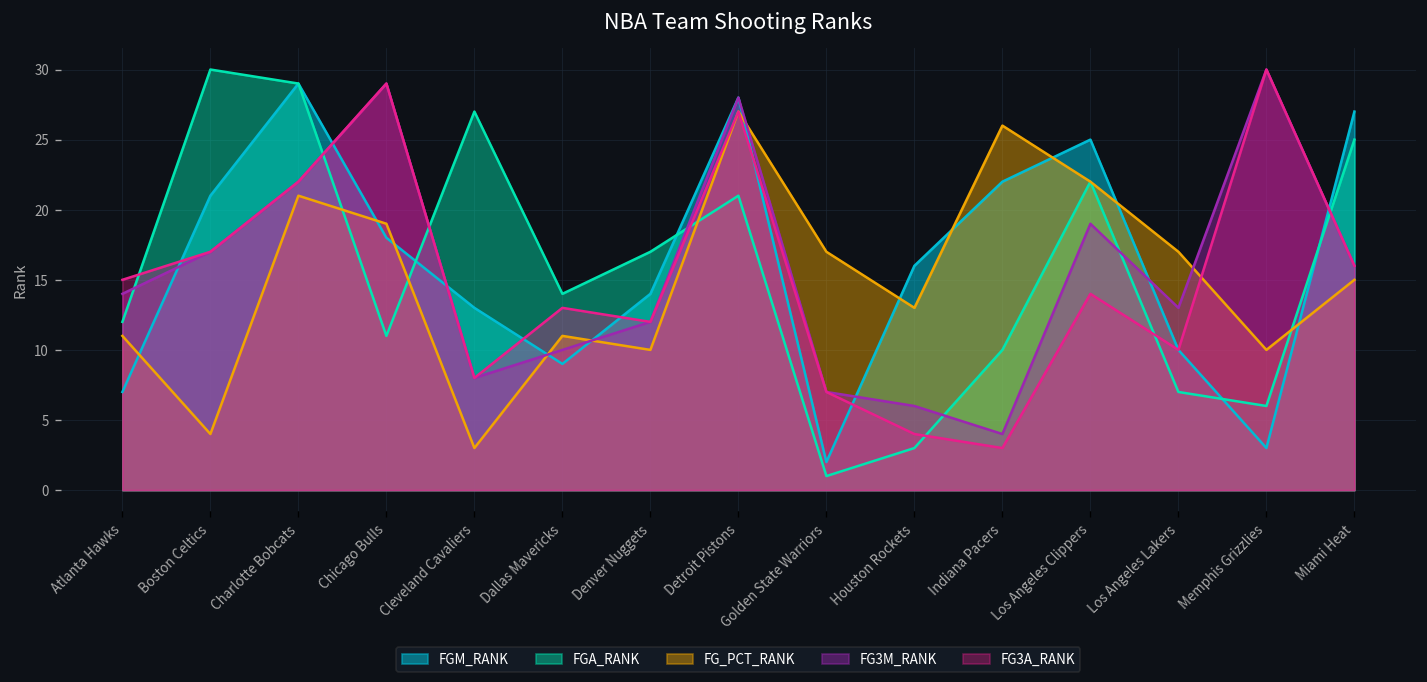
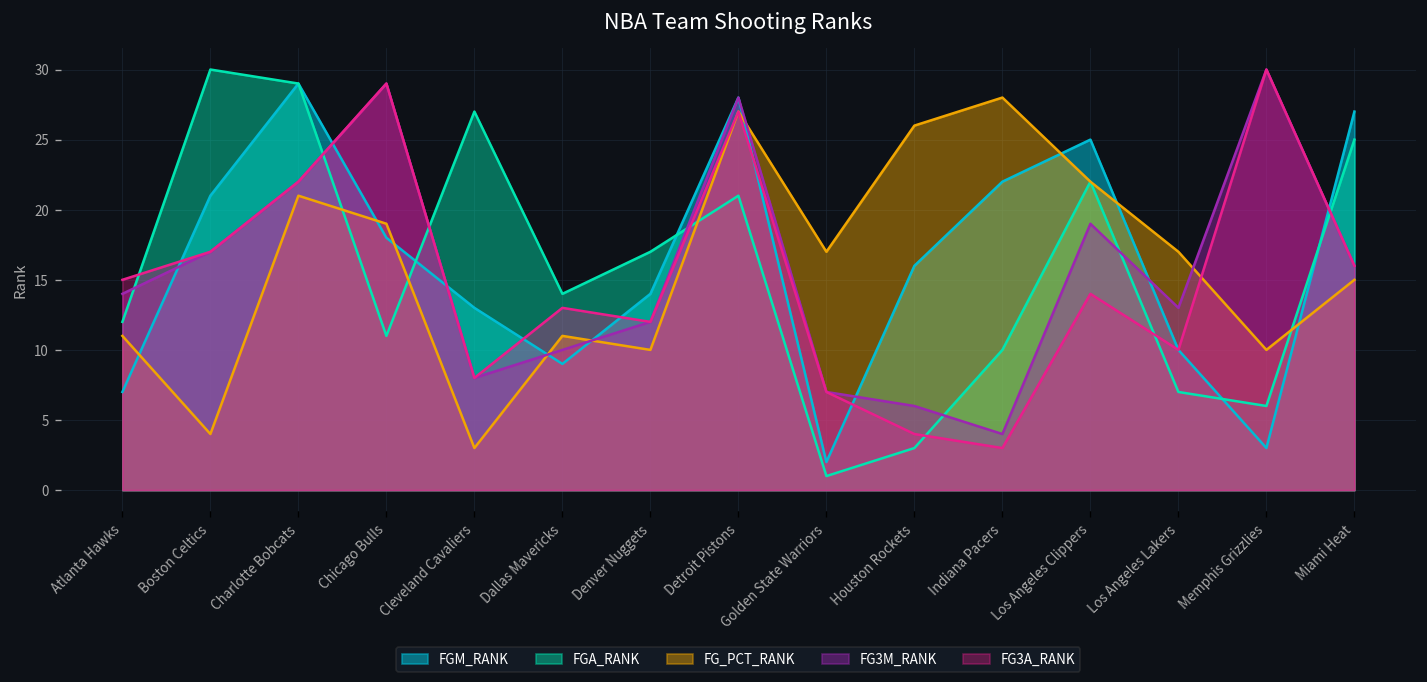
FG_PCT_RANK, Houston Rockets: 13 -> 26
FG_PCT_RANK, Indiana Pacers: 26 -> 28
